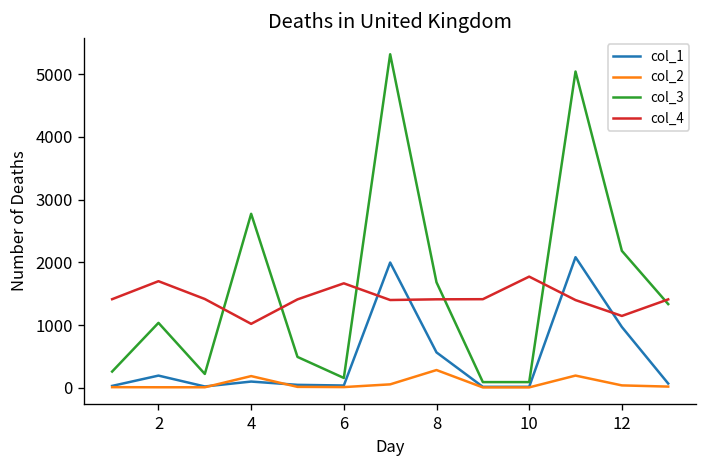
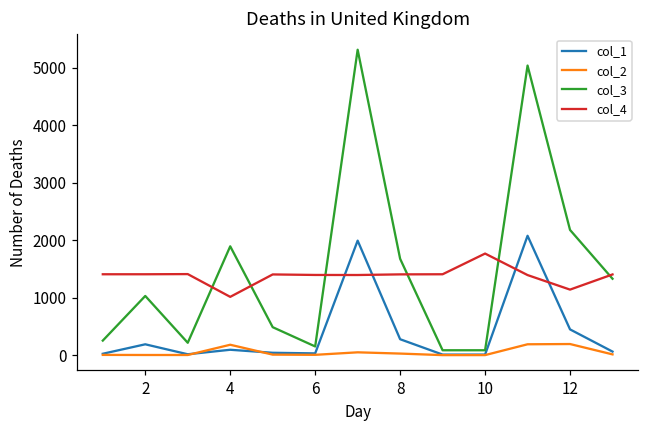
col_4, 2: 1700 -> 1400
col_3, 4: 2800 -> 1900
col_4, 6: 1700 -> 1400
col_1, 8: 600 -> 300
col_2, 8: 300 -> 0
col_1, 12: 1000 -> 500
col_2, 12: 0 -> 200
